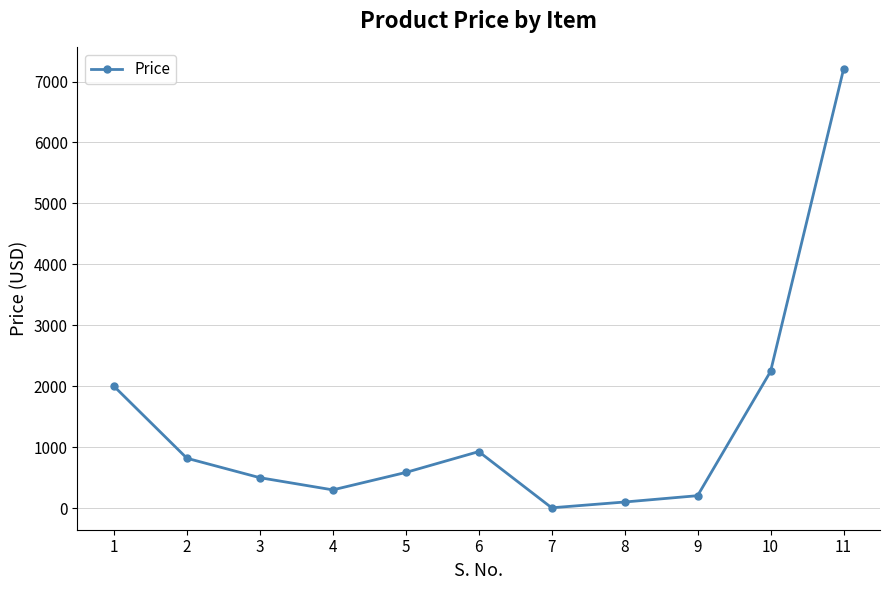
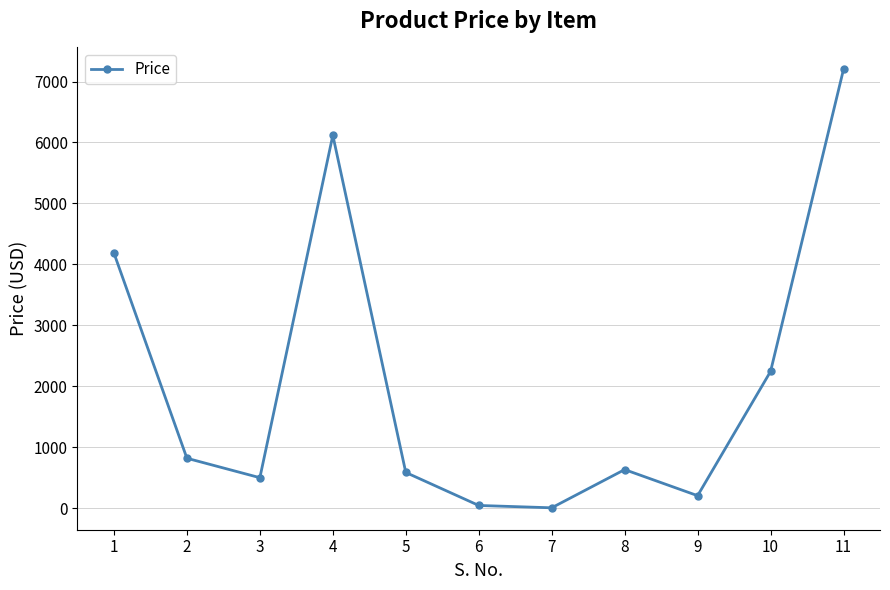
1: 2000 -> 4200
4: 300 -> 6100
6: 900 -> 0
8: 100 -> 600
